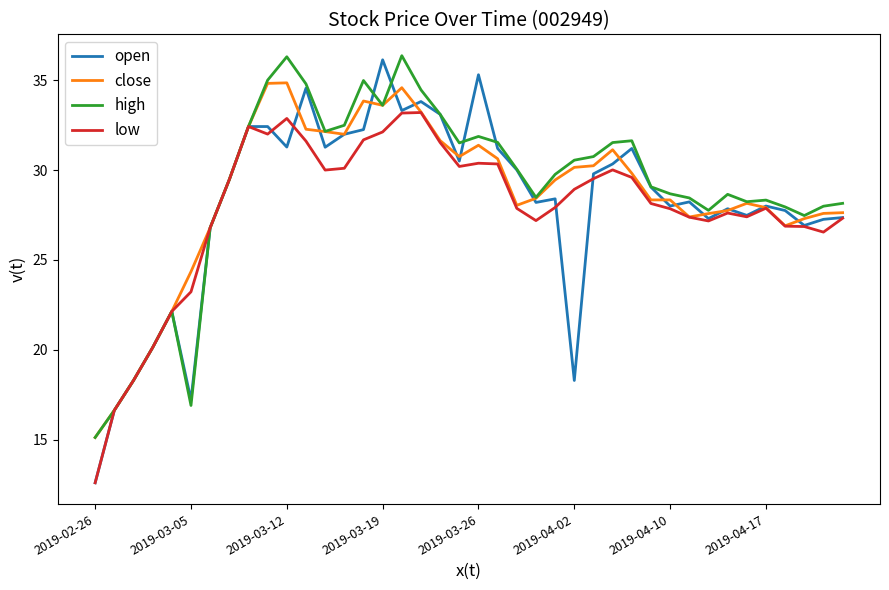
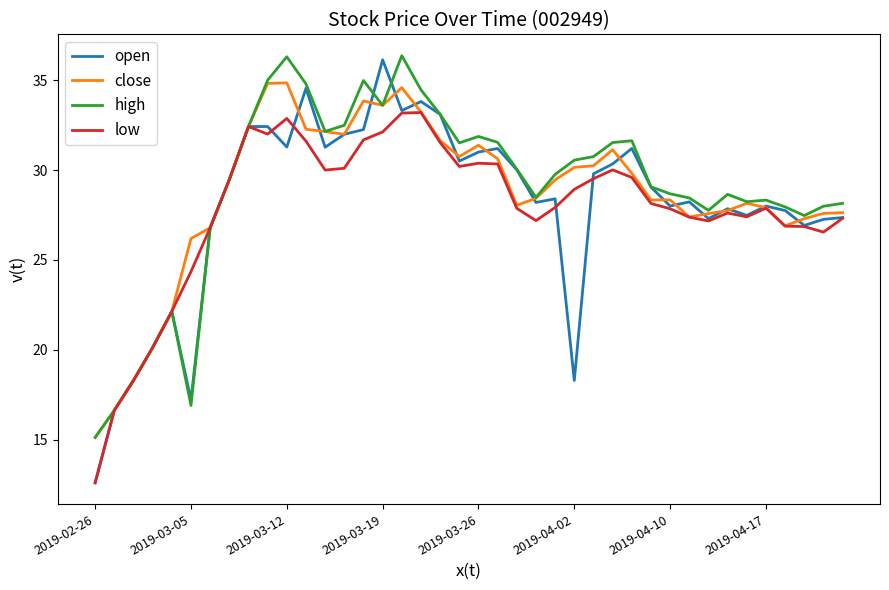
close, 2019-03-05: 24.4 -> 26.2
low, 2019-03-05: 23.2 -> 24.4
open, 2019-03-26: 35.3 -> 31.0
